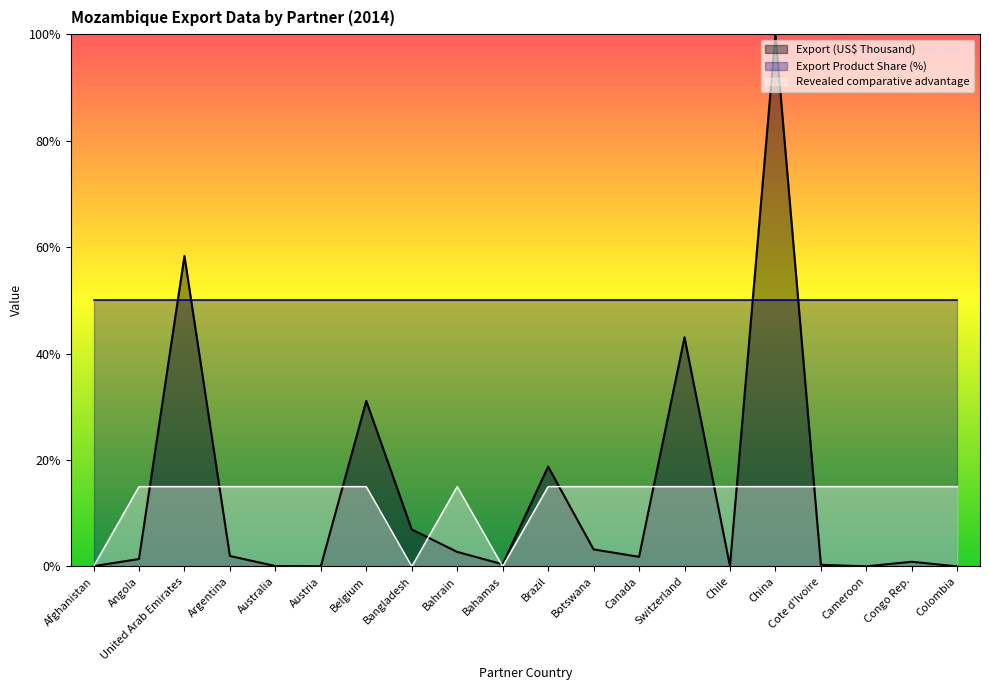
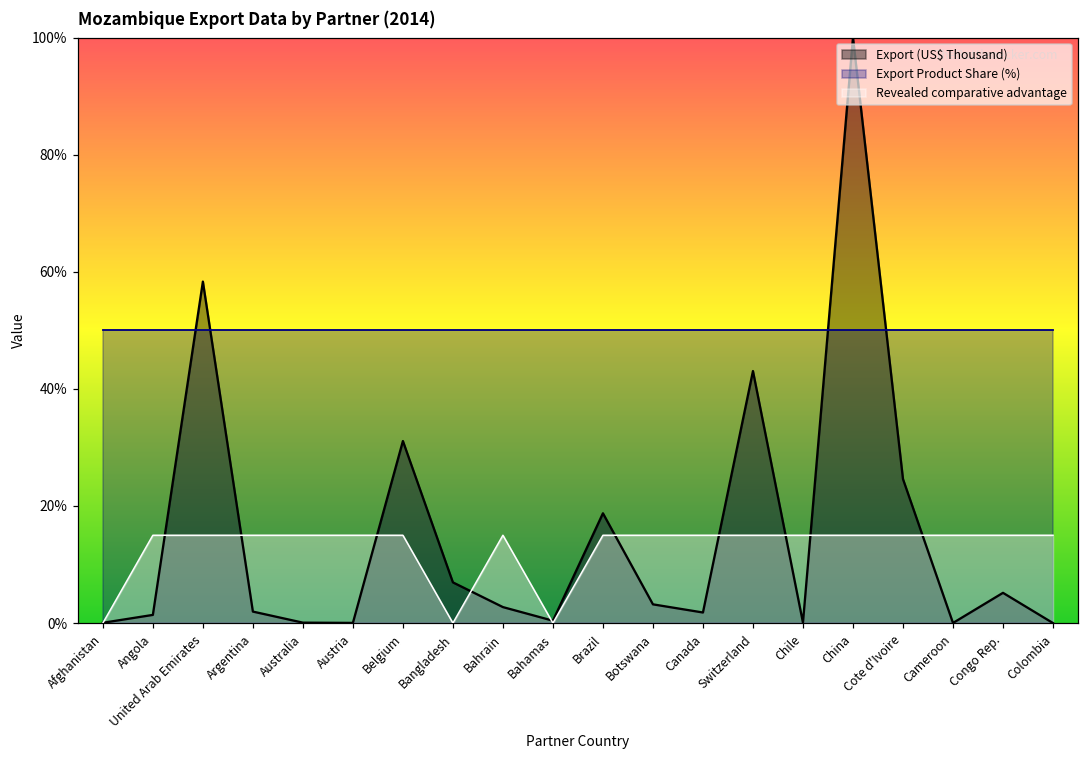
Export (US$ Thousand), Cote d'Ivoire: 0% -> 25%
Export (US$ Thousand), Congo Rep.: 1% -> 5%
